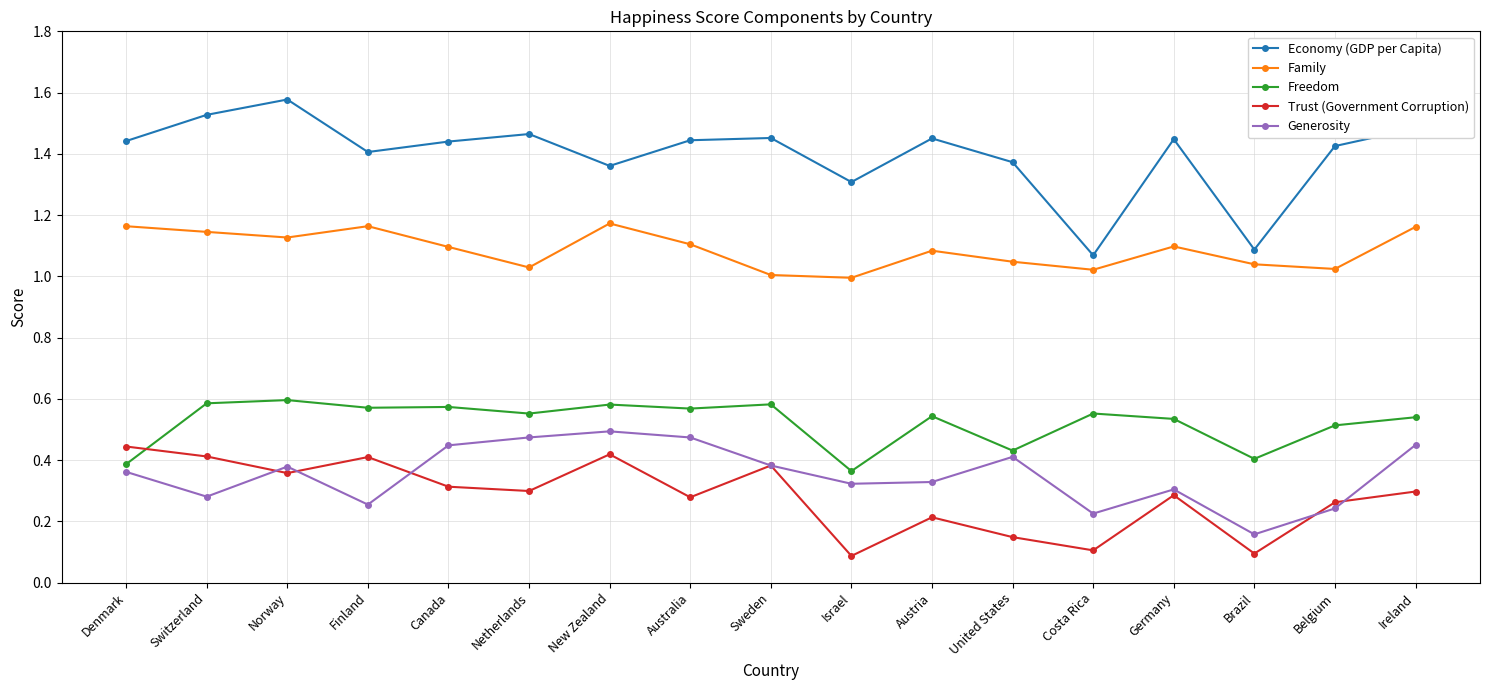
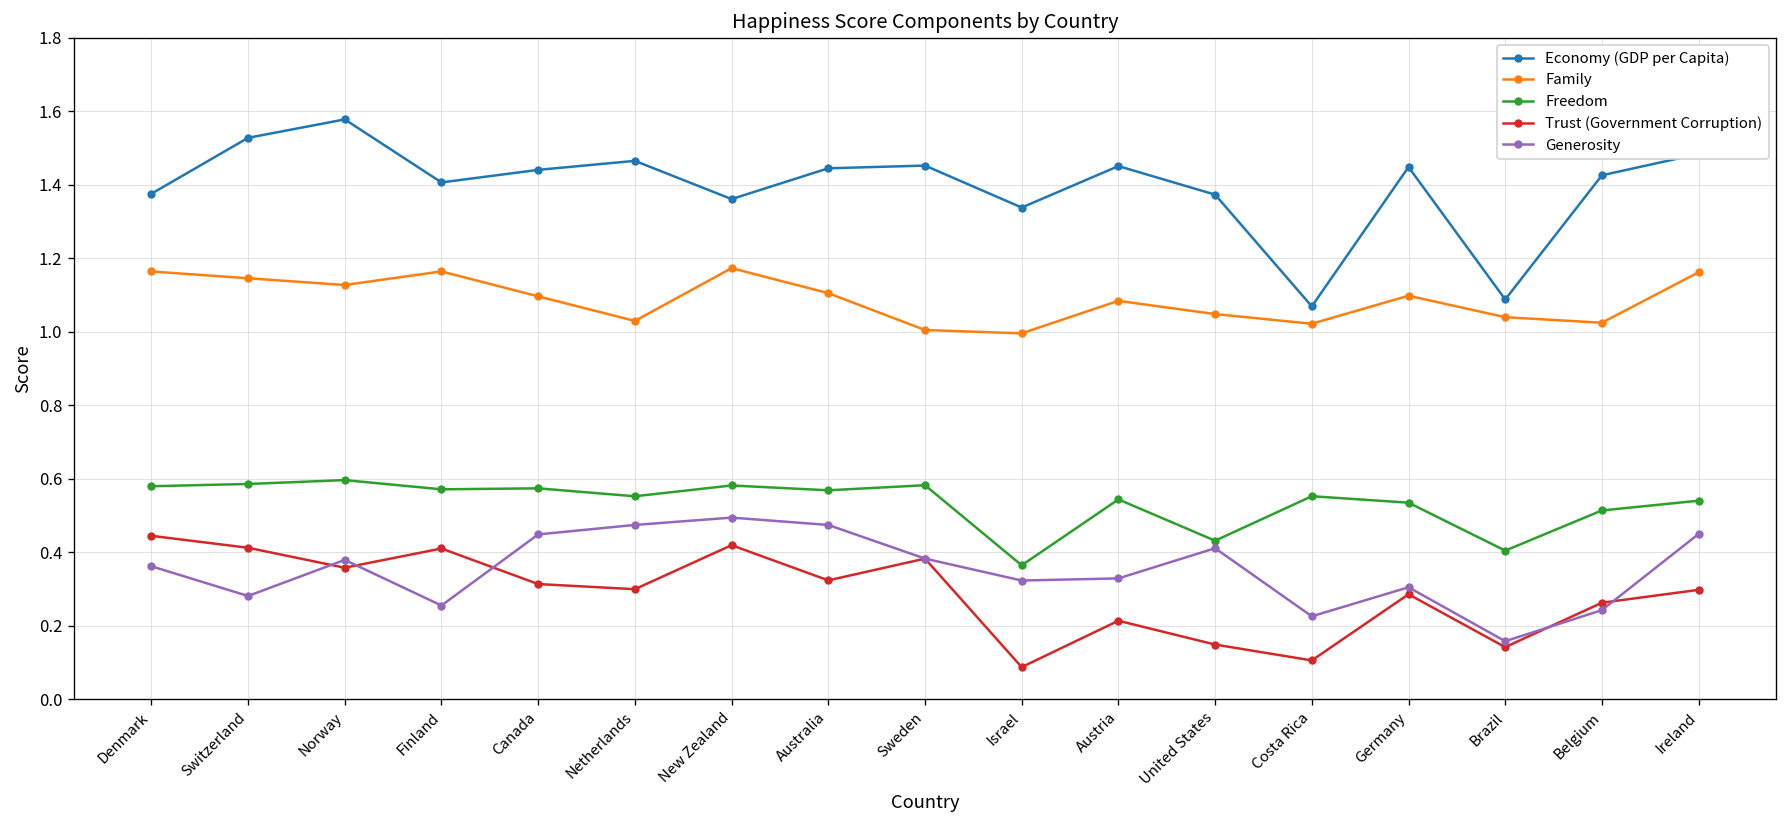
Economy (GDP per Capita), Denmark: 1.44 -> 1.38
Freedom, Denmark: 0.39 -> 0.58
Trust (Government Corruption), Australia: 0.28 -> 0.32
Economy (GDP per Capita), Israel: 1.31 -> 1.34
Trust (Government Corruption), Brazil: 0.10 -> 0.14
